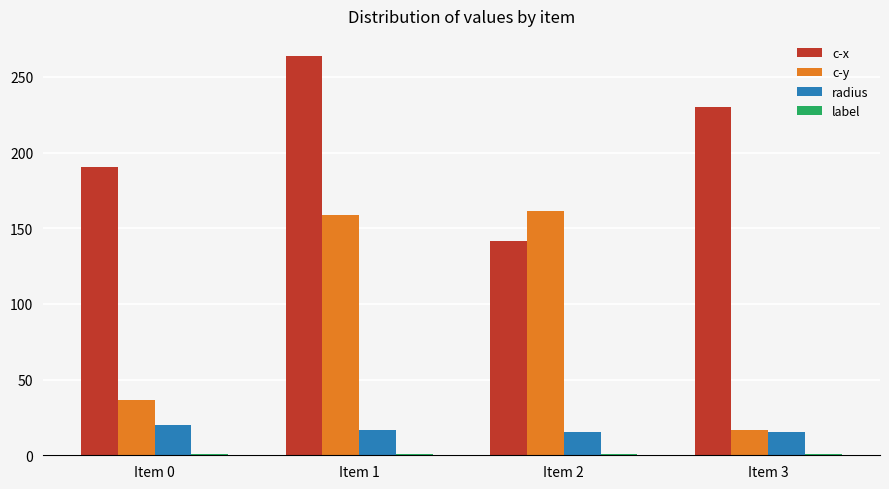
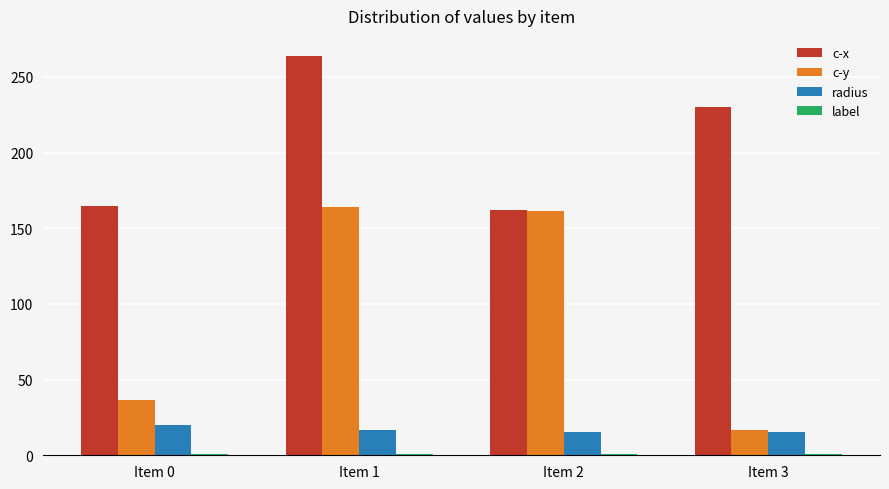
c-x, Item 0: 191 -> 165
c-y, Item 1: 159 -> 164
c-x, Item 2: 141 -> 162
